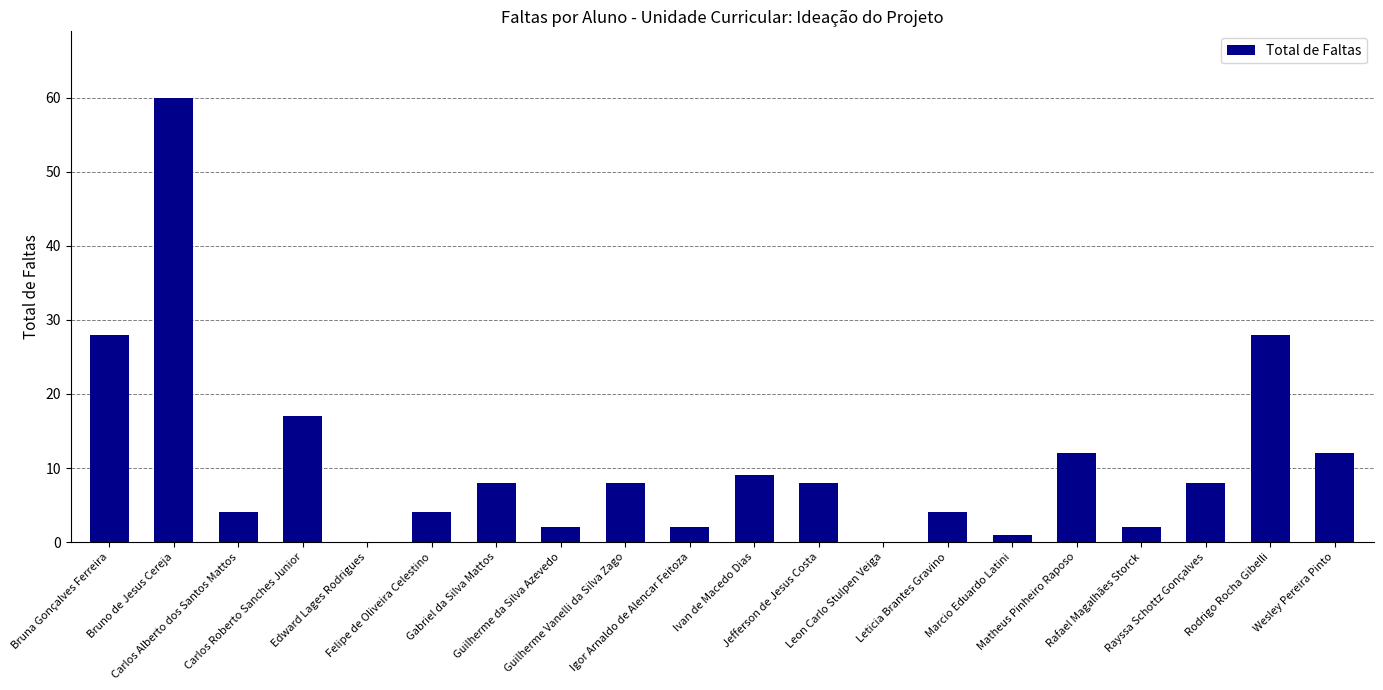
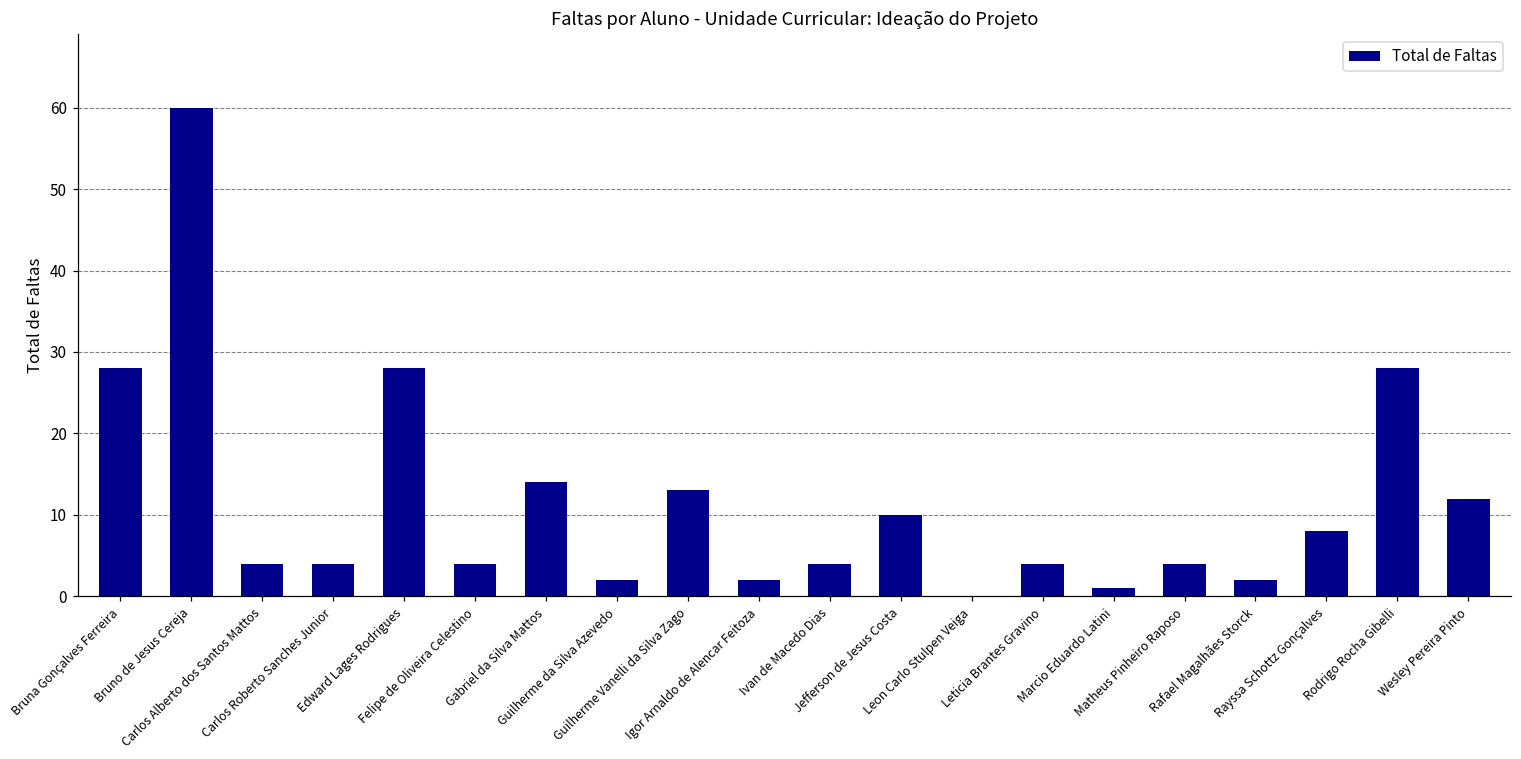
Carlos Roberto Sanches Junior: 17 -> 4
Edward Lages Rodrigues: 0 -> 28
Gabriel da Silva Mattos: 8 -> 14
Guilherme Vanelli da Silva Zago: 8 -> 13
Ivan de Macedo Dias: 9 -> 4
Jefferson de Jesus Costa: 8 -> 10
Matheus Pinheiro Raposo: 12 -> 4
